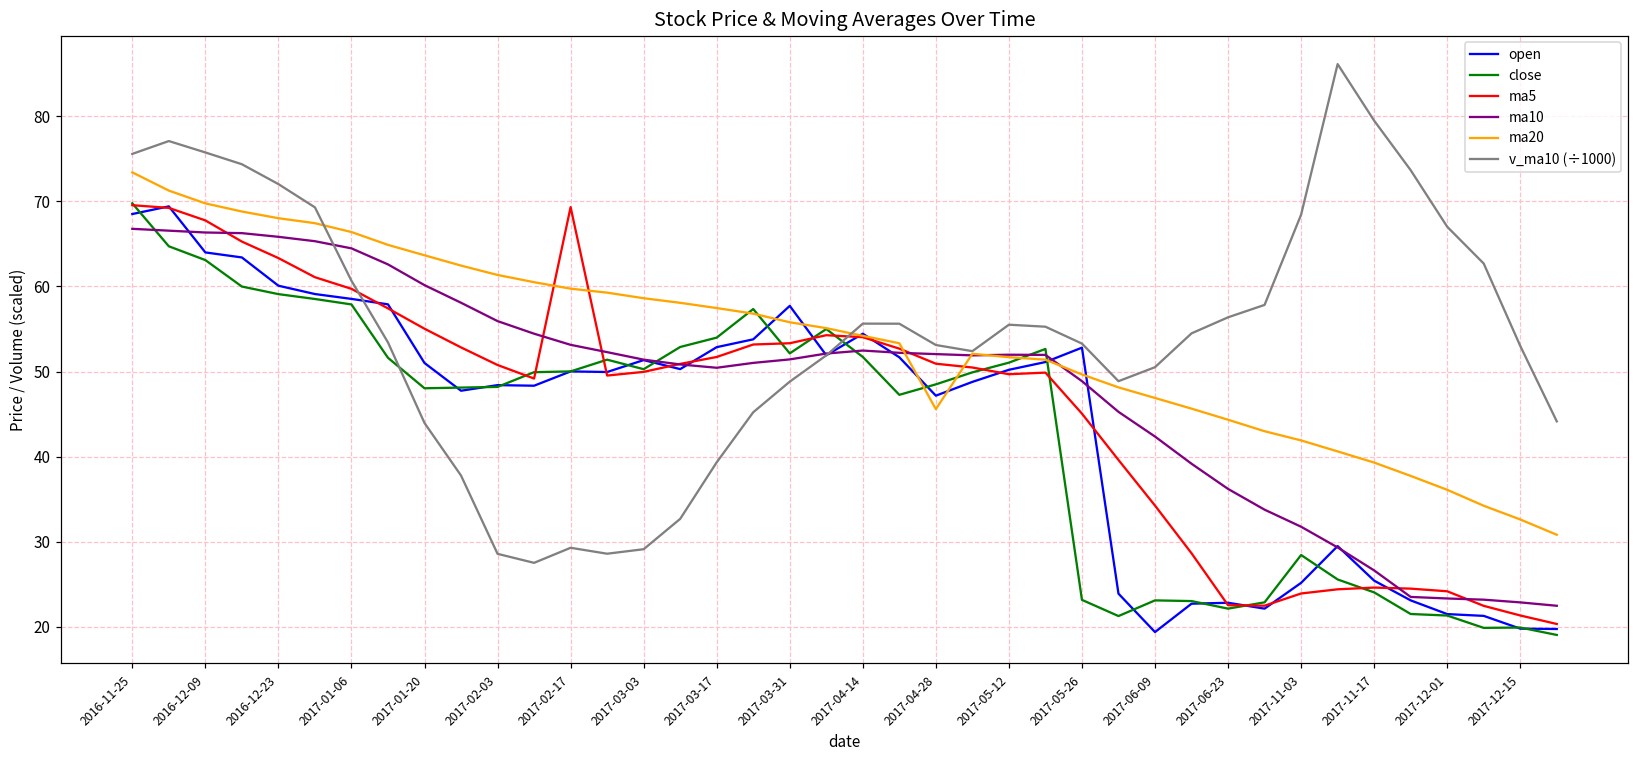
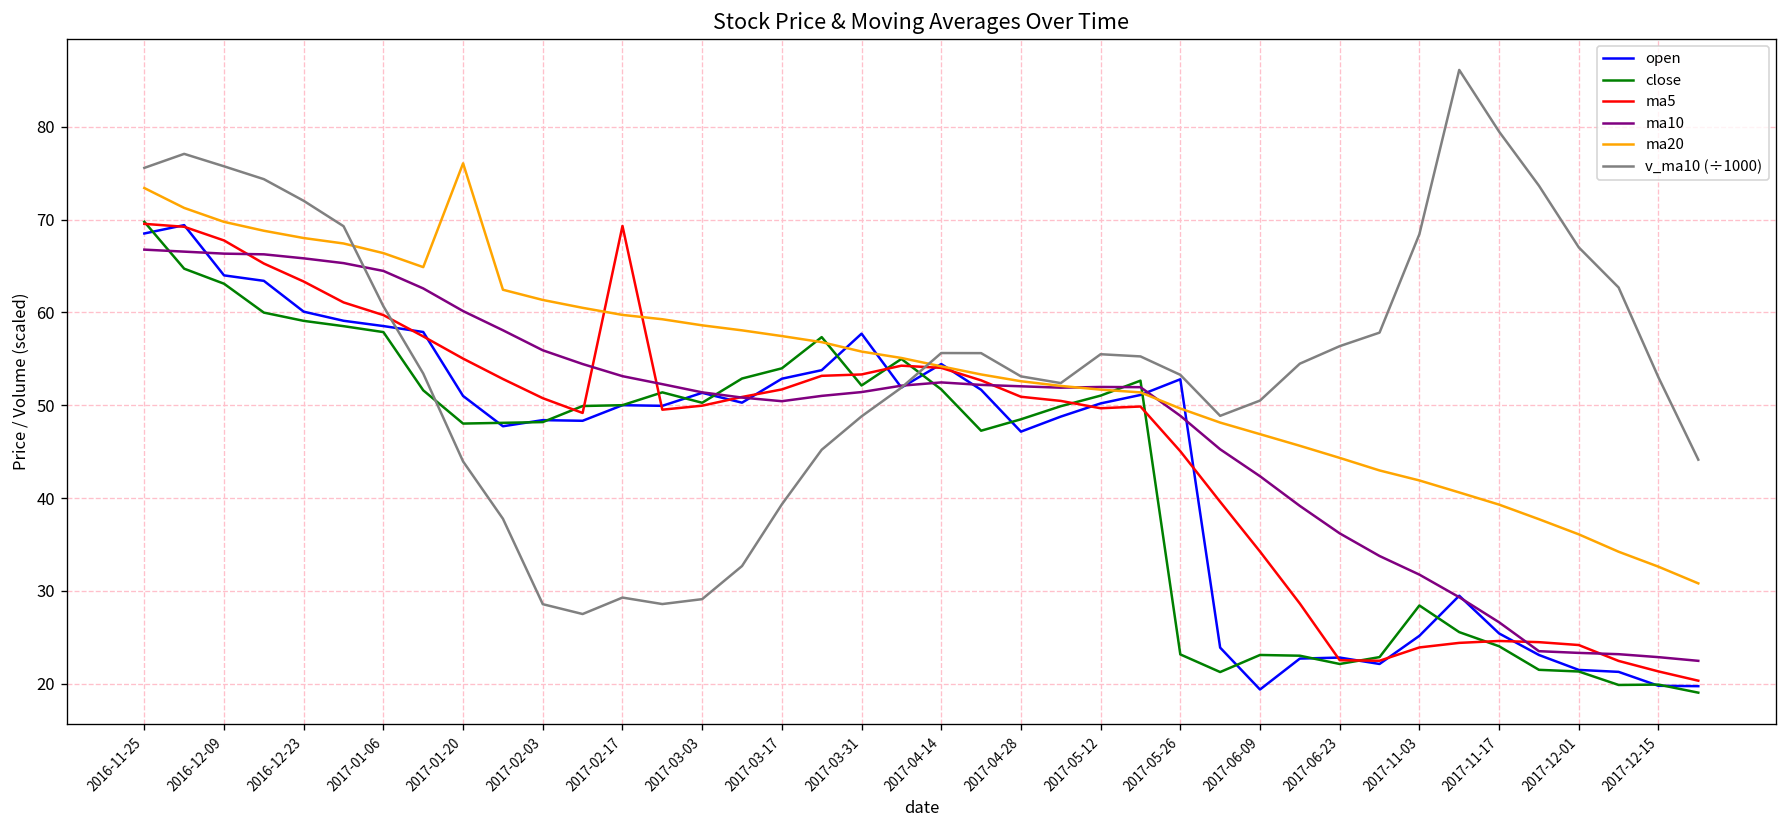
ma20, 2017-01-20: 64 -> 76
ma20, 2017-04-28: 46 -> 53
